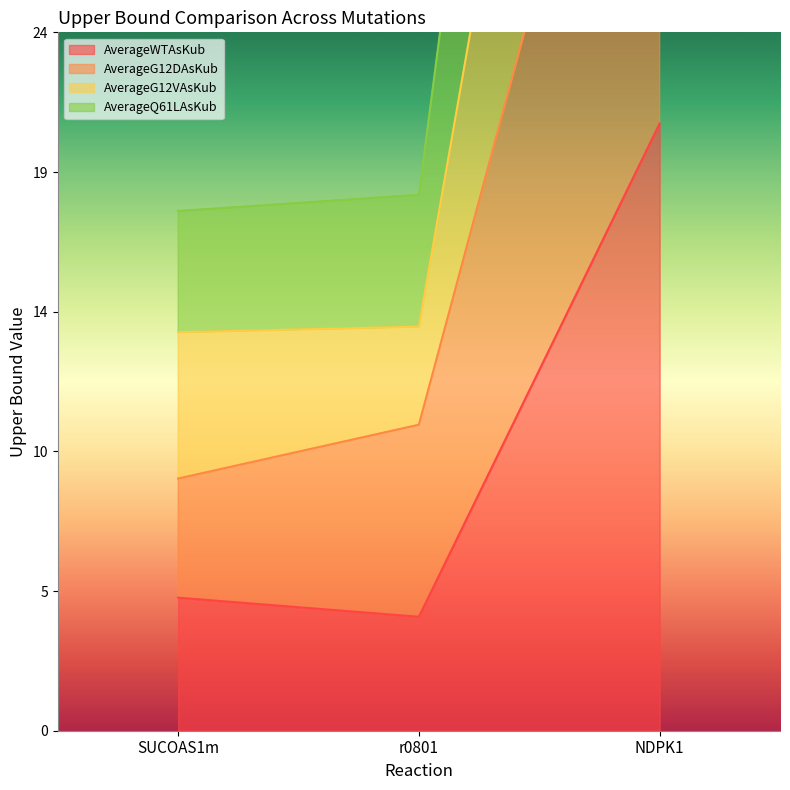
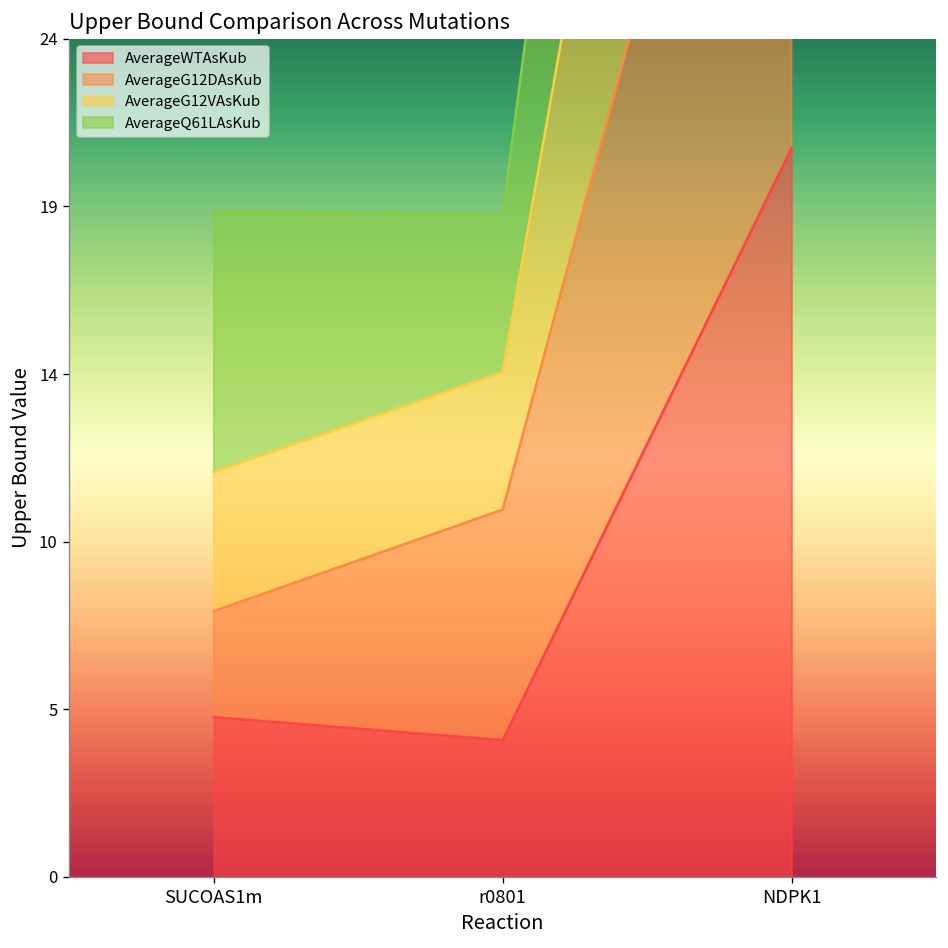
AverageG12DAsKub, SUCOAS1m: 4.1 -> 3.0
AverageG12VAsKub, SUCOAS1m: 5.0 -> 4.0
AverageQ61LAsKub, SUCOAS1m: 4.1 -> 7.4
AverageG12VAsKub, r0801: 3.3 -> 3.9
